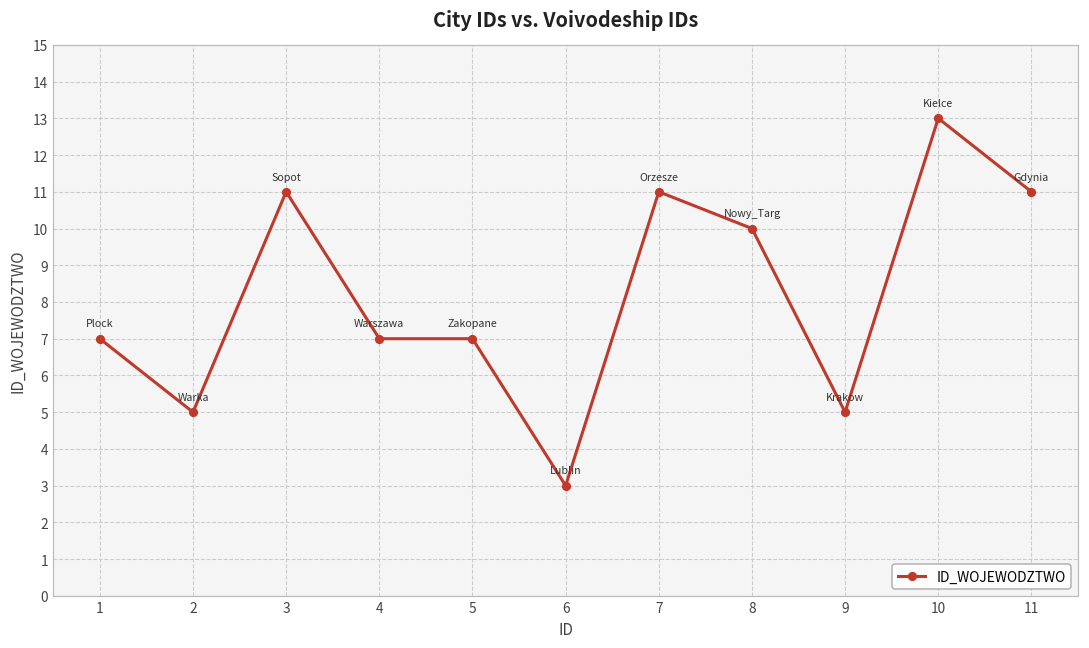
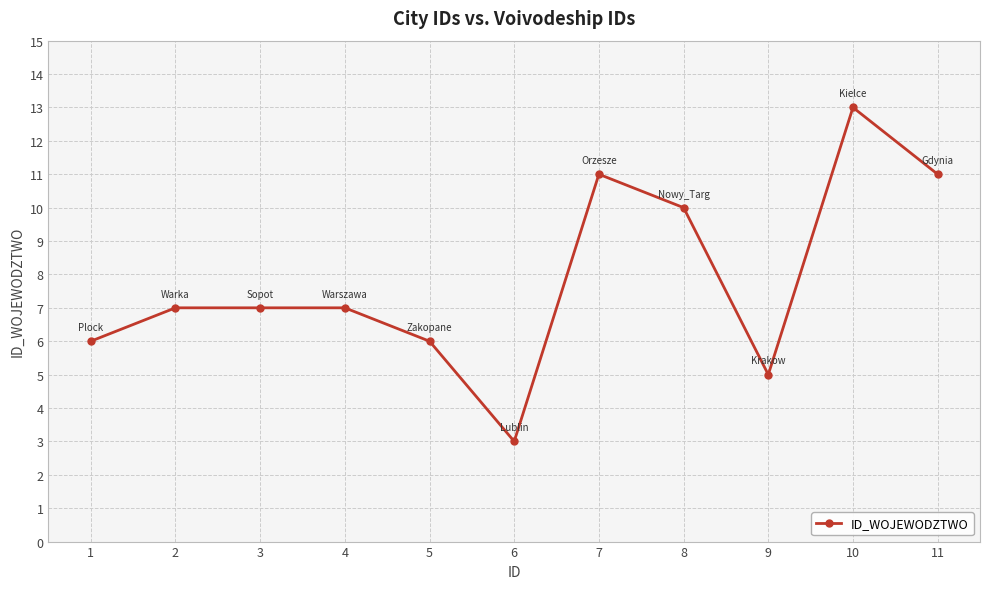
1: 7 -> 6
2: 5 -> 7
3: 11 -> 7
5: 7 -> 6
